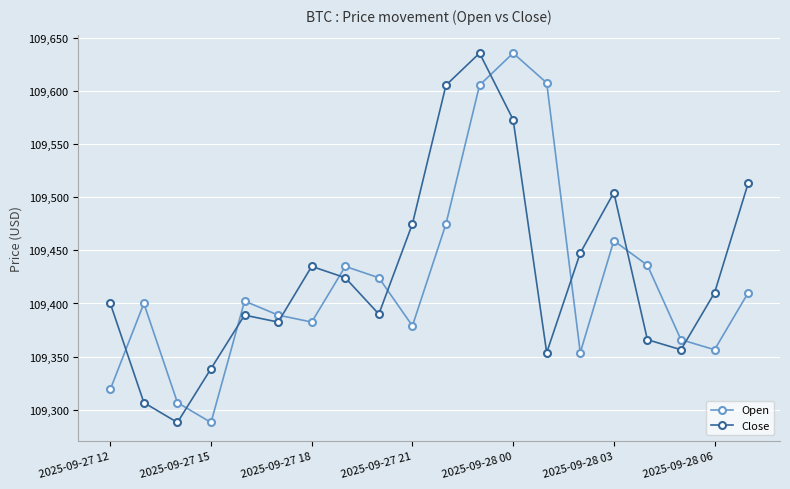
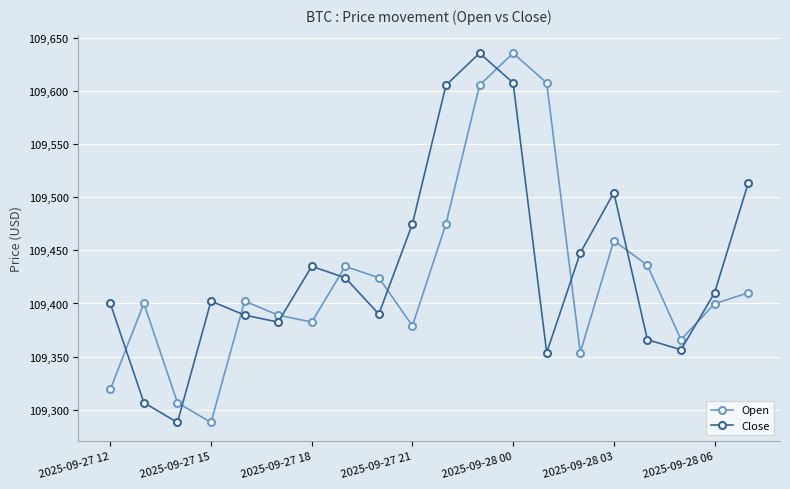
Close, 2025-09-27 15: 109,339 -> 109,402
Close, 2025-09-28 00: 109,573 -> 109,608
Open, 2025-09-28 06: 109,356 -> 109,400
